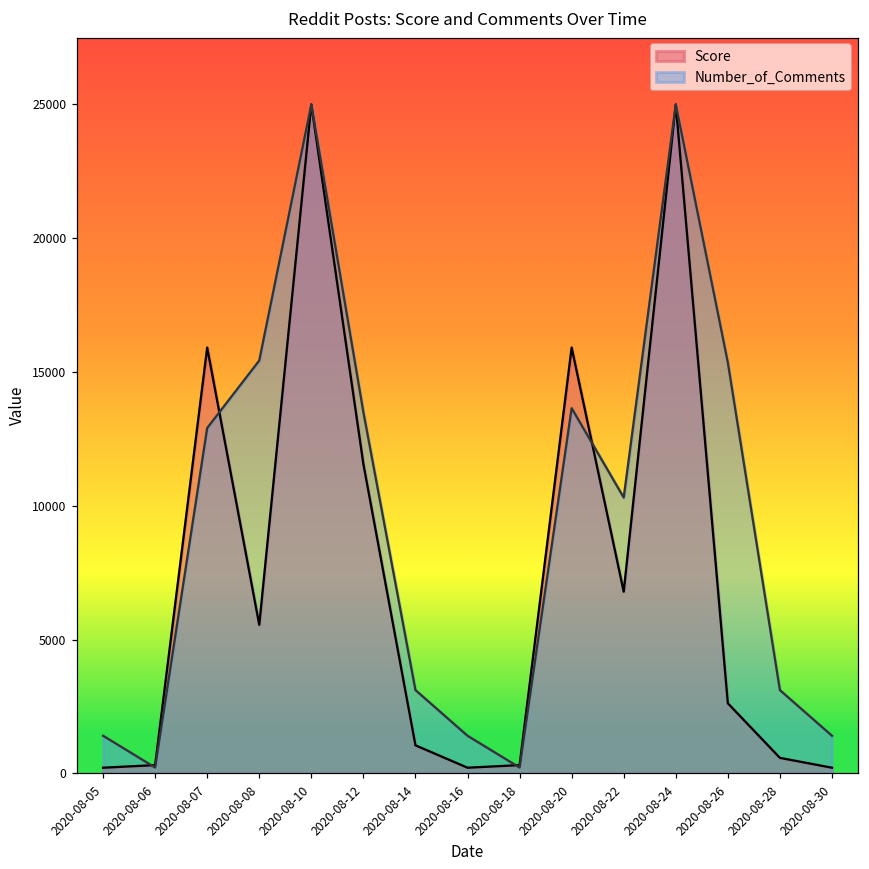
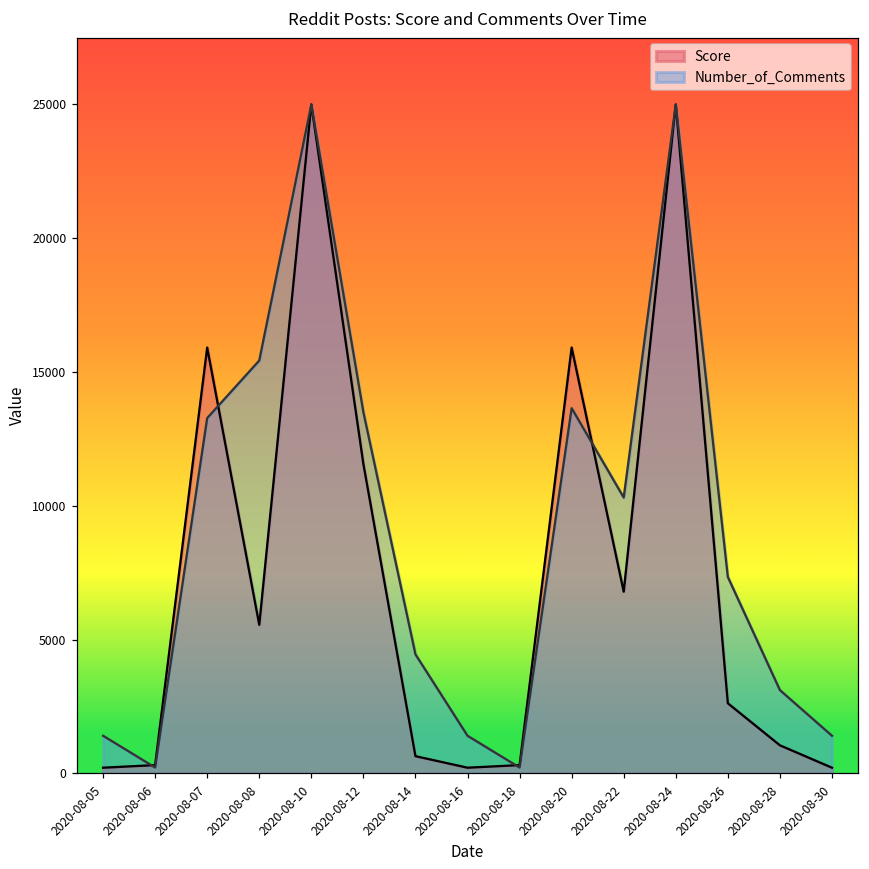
Number_of_Comments, 2020-08-07: 12900 -> 13300
Score, 2020-08-14: 1100 -> 600
Number_of_Comments, 2020-08-14: 3100 -> 4500
Number_of_Comments, 2020-08-26: 15400 -> 7300
Score, 2020-08-28: 600 -> 1100
